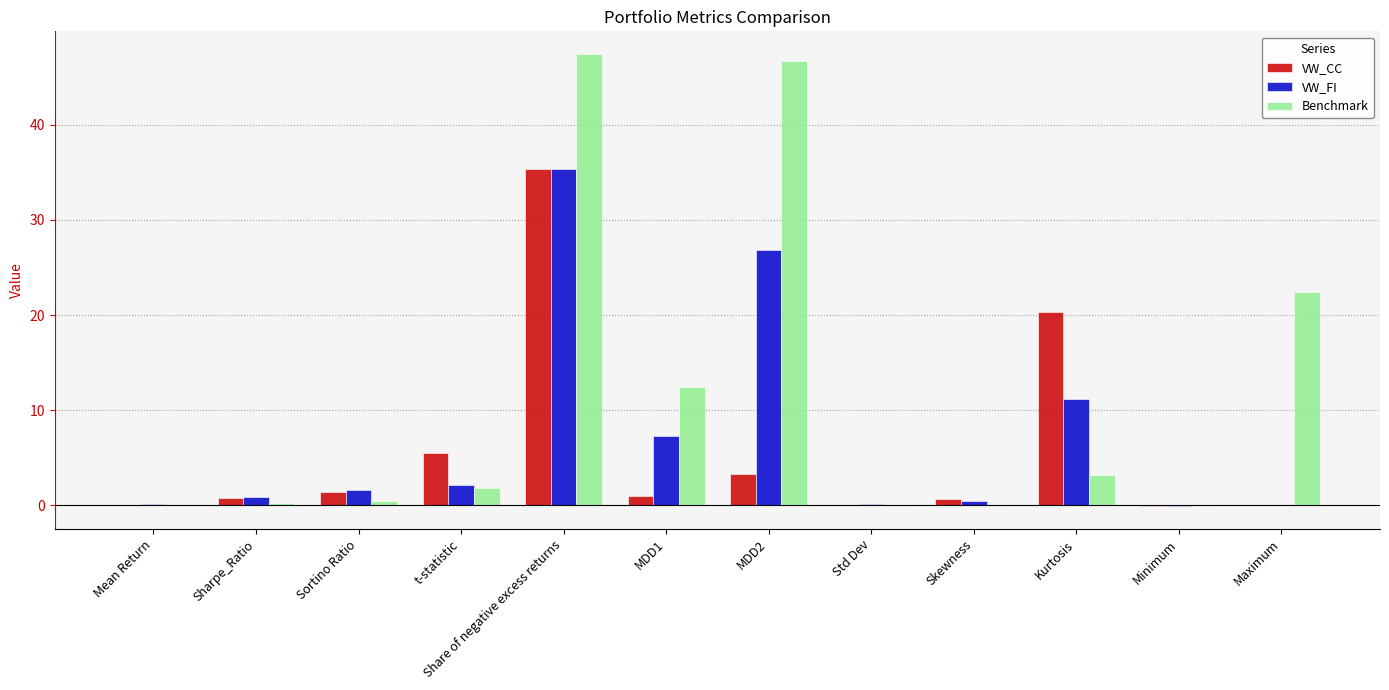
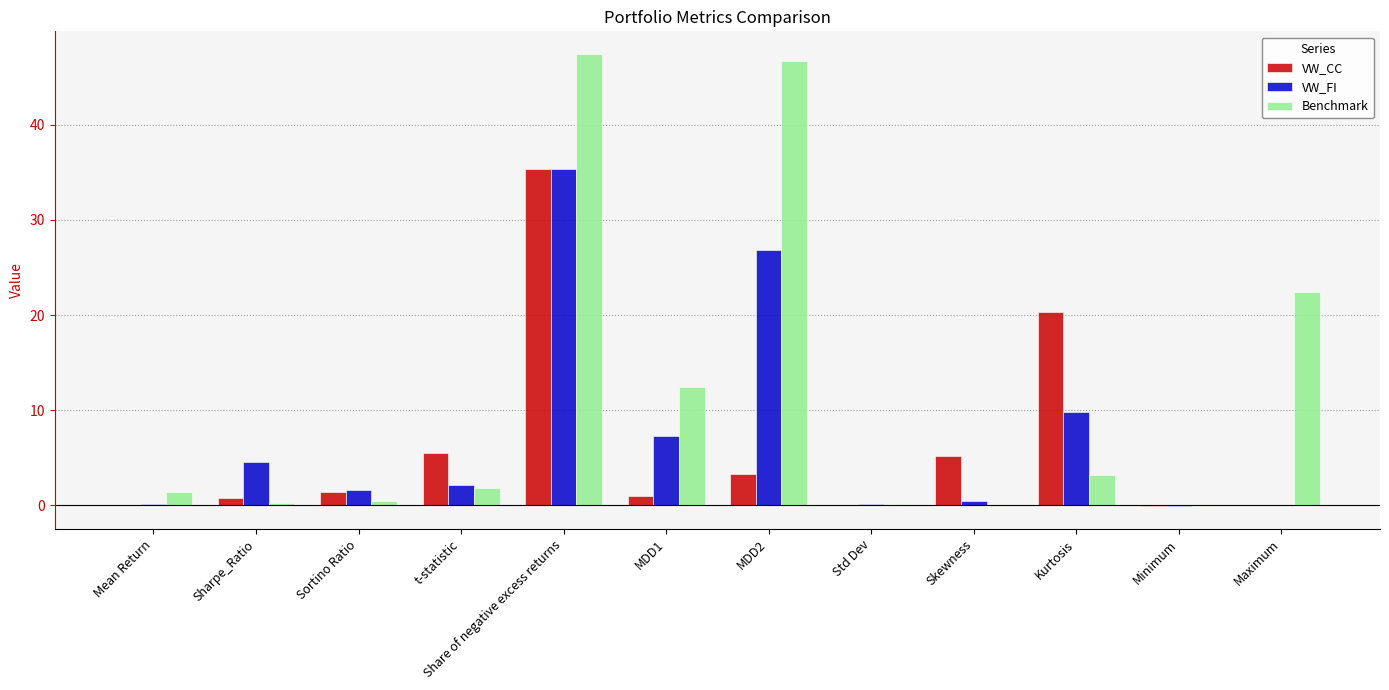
Benchmark, Mean Return: 0 -> 1
VW_FI, Sharpe_Ratio: 1 -> 5
VW_CC, Skewness: 1 -> 5
VW_FI, Kurtosis: 11 -> 10
